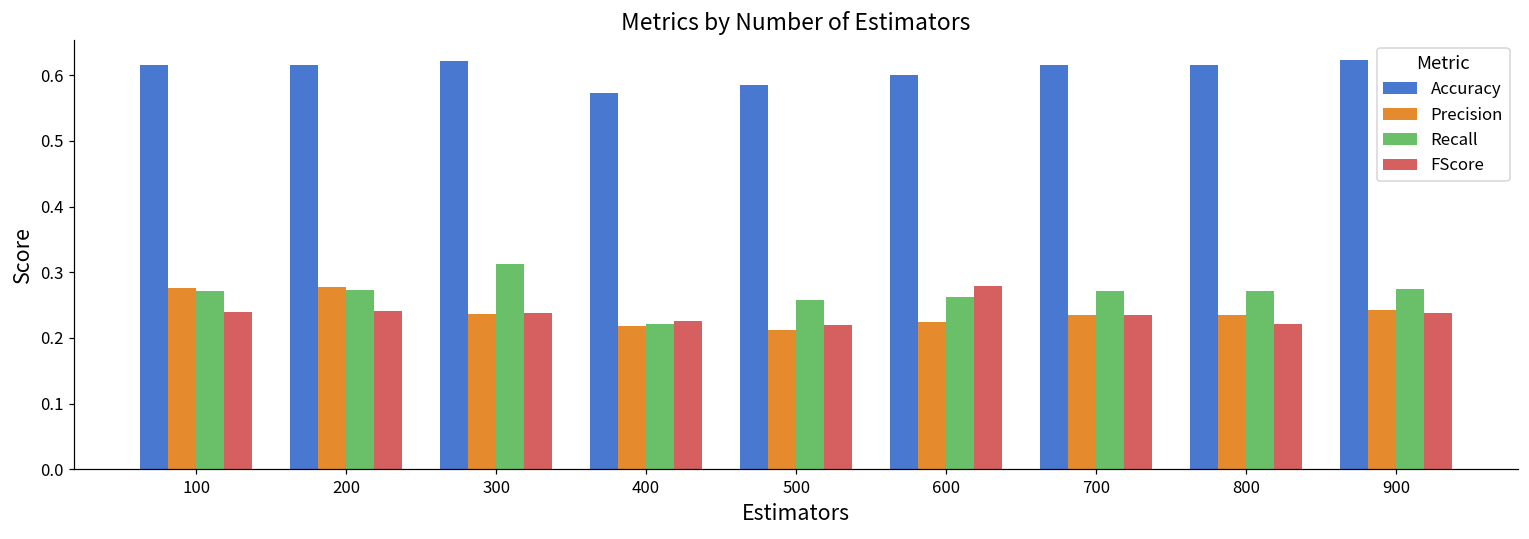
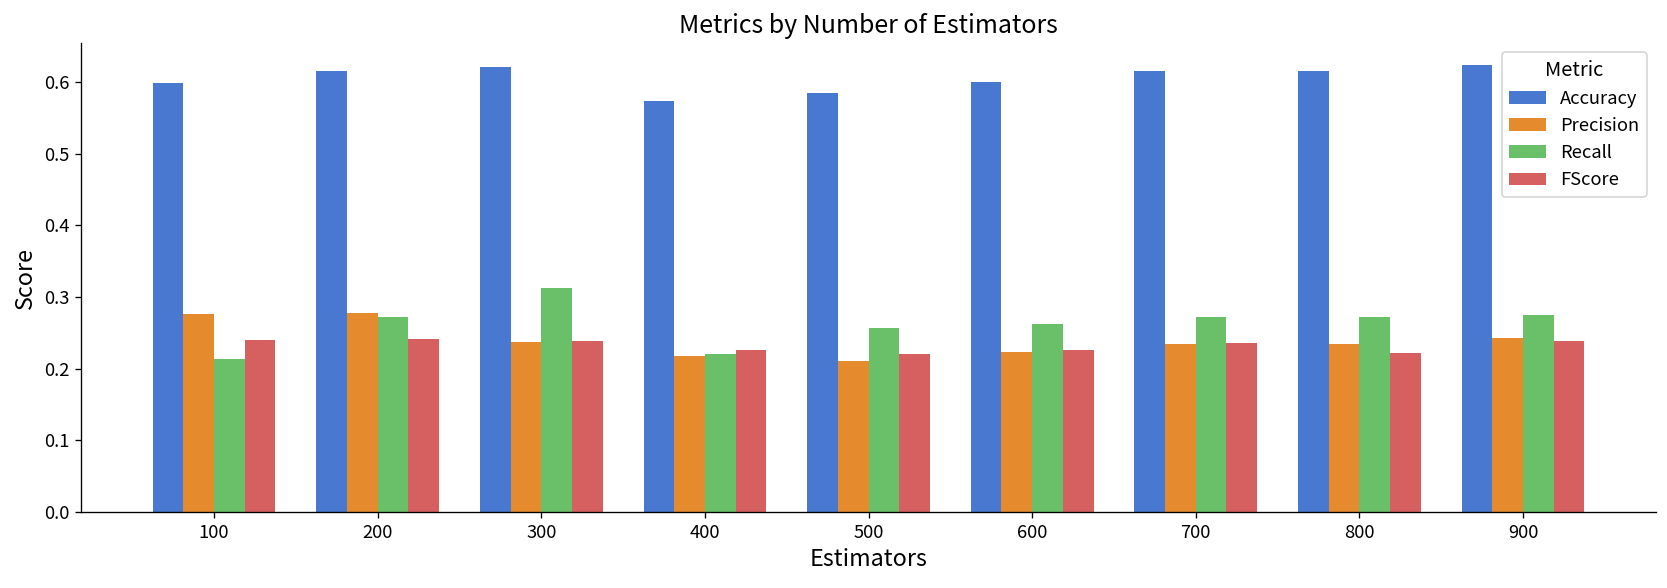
Accuracy, 100: 0.62 -> 0.60
Recall, 100: 0.27 -> 0.21
FScore, 600: 0.28 -> 0.23
